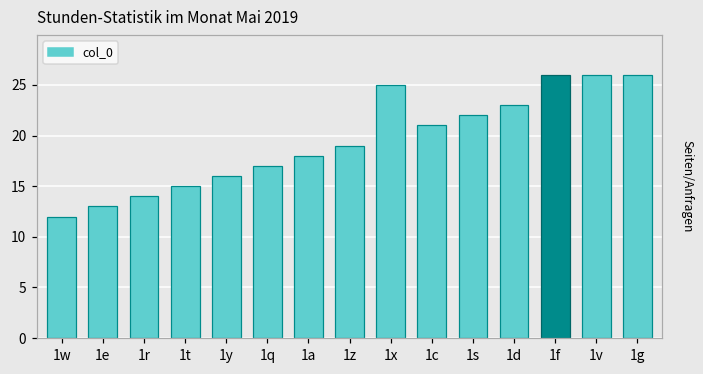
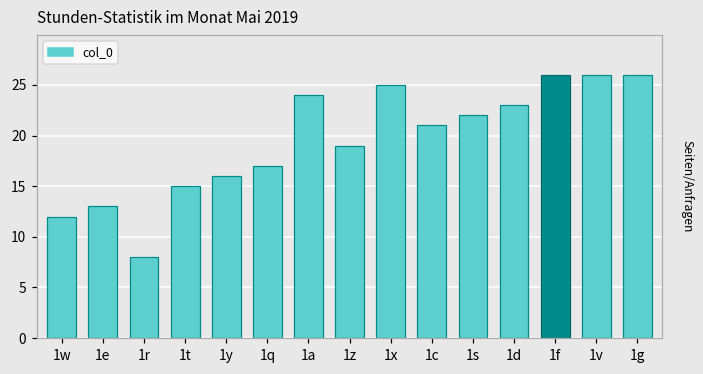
1r: 14 -> 8
1a: 18 -> 24
